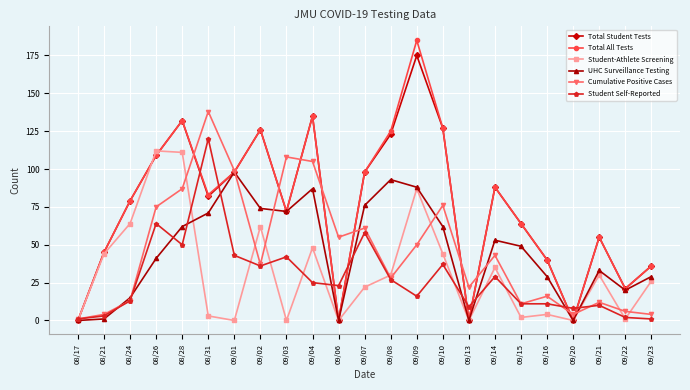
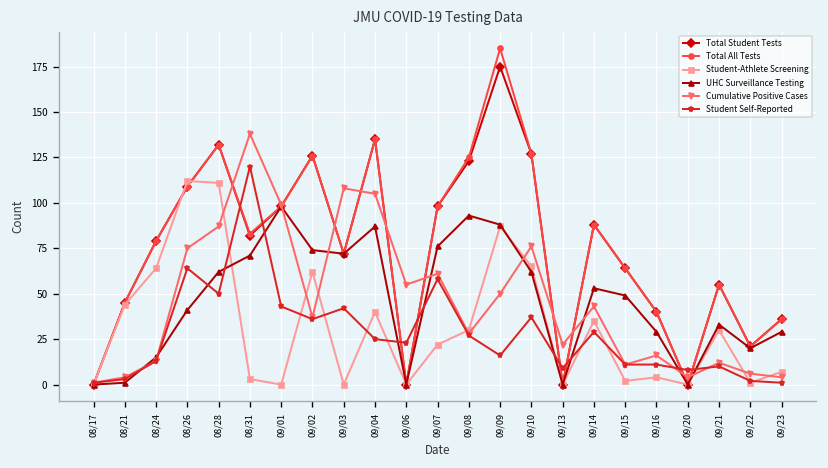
Student-Athlete Screening, 09/04: 48 -> 40
Student-Athlete Screening, 09/10: 44 -> 65
Student-Athlete Screening, 09/23: 26 -> 7
